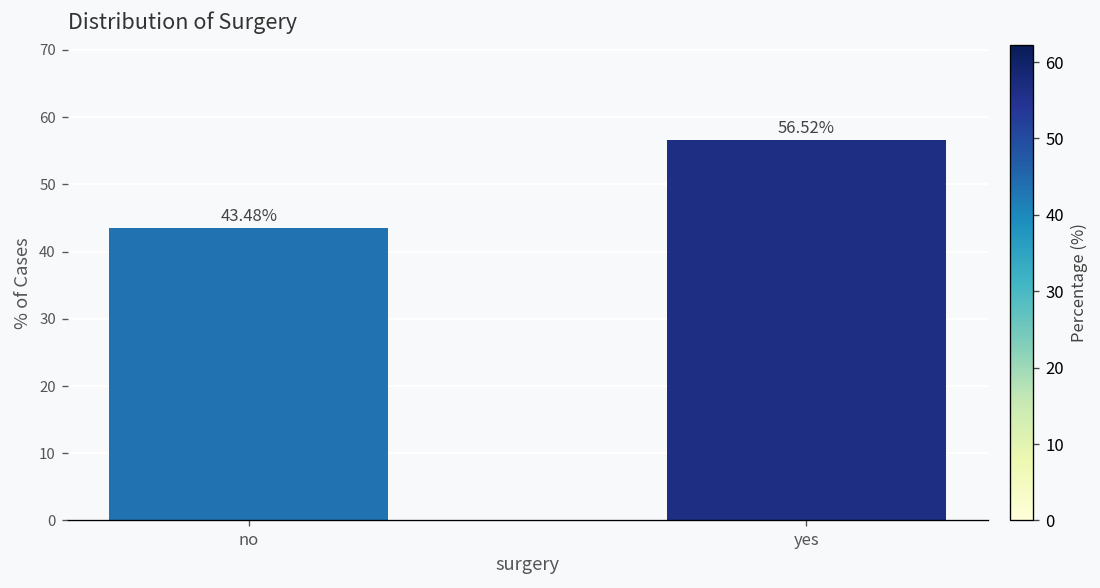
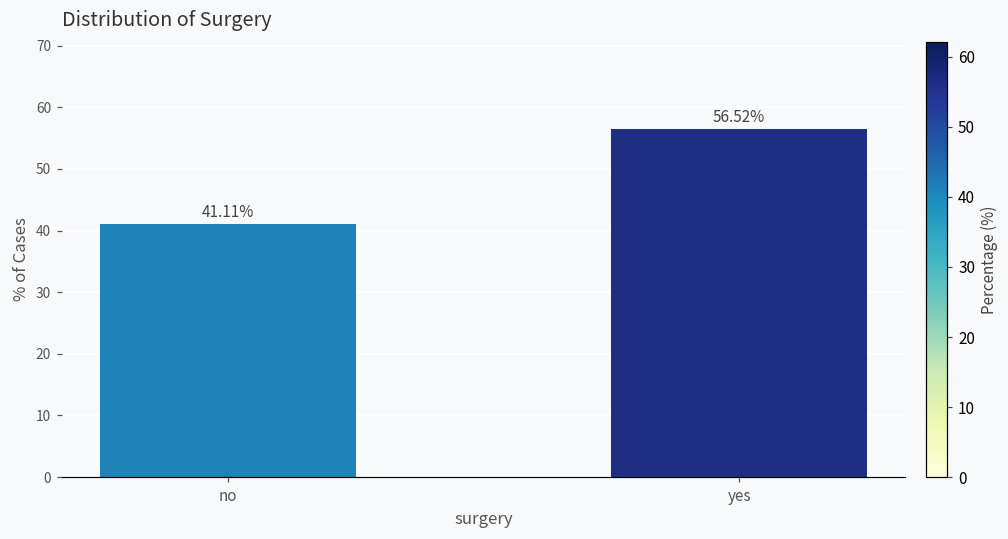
no: 43.48% -> 41.11%
